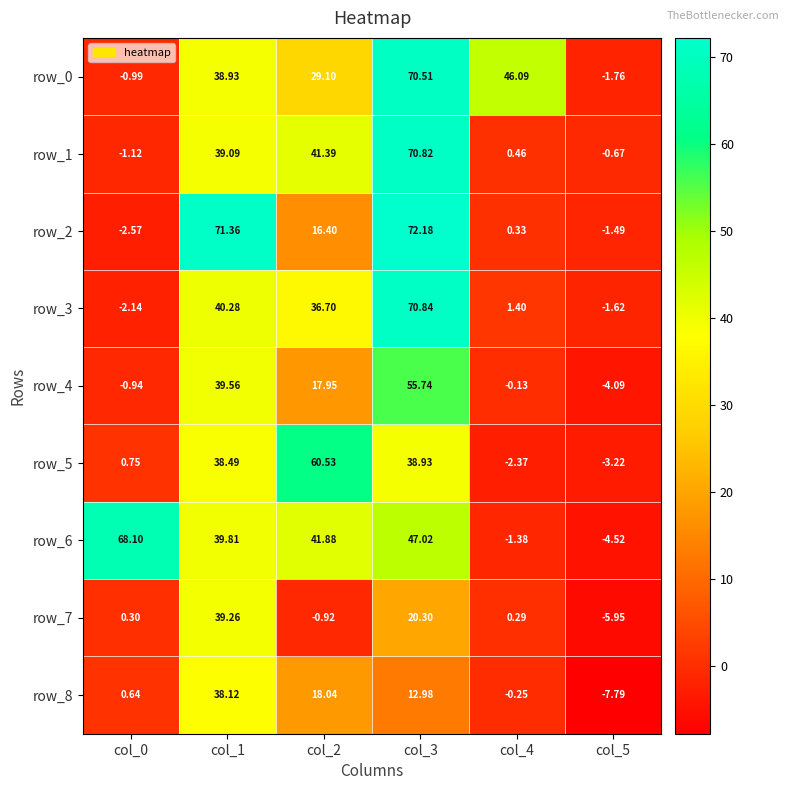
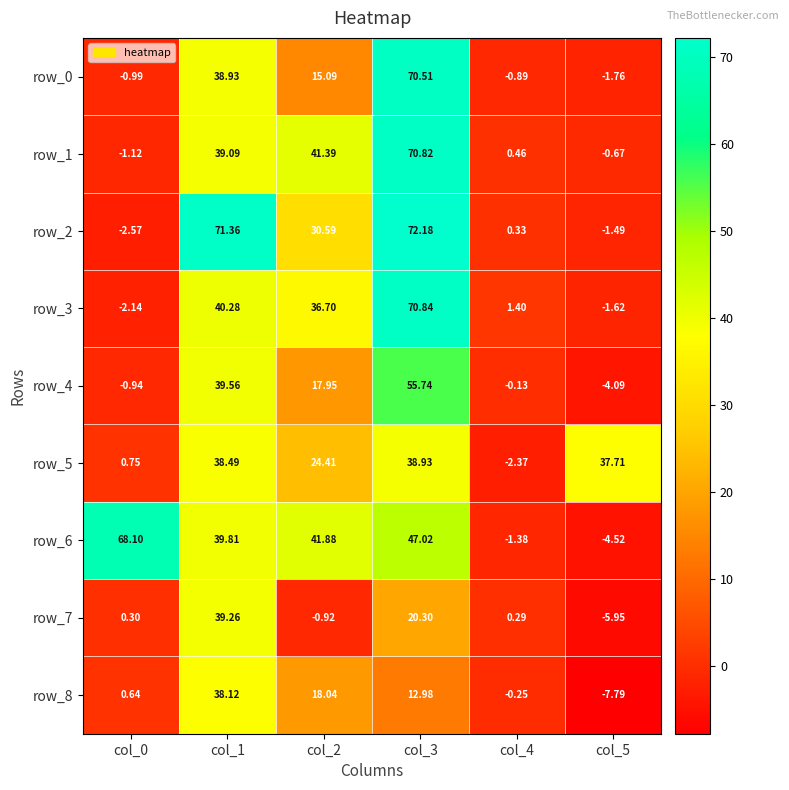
row_0, col_2: 29.10 -> 15.09
row_0, col_4: 46.09 -> -0.89
row_2, col_2: 16.40 -> 30.59
row_5, col_2: 60.53 -> 24.41
row_5, col_5: -3.22 -> 37.71
